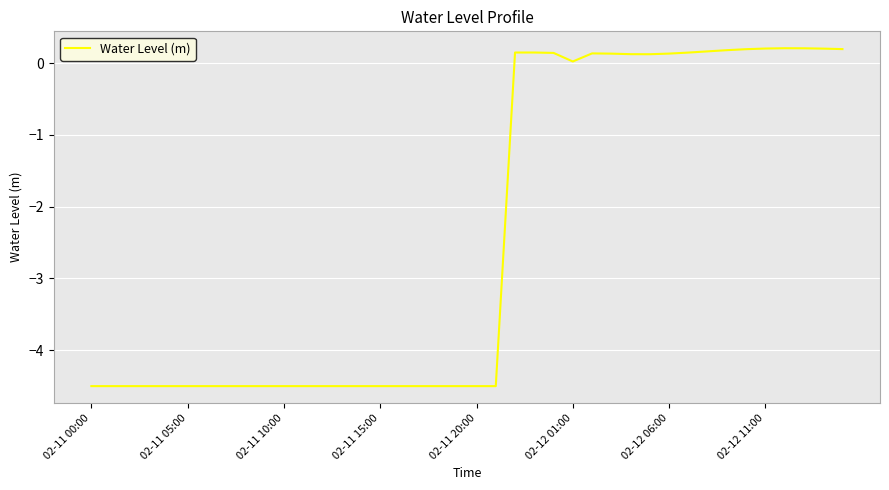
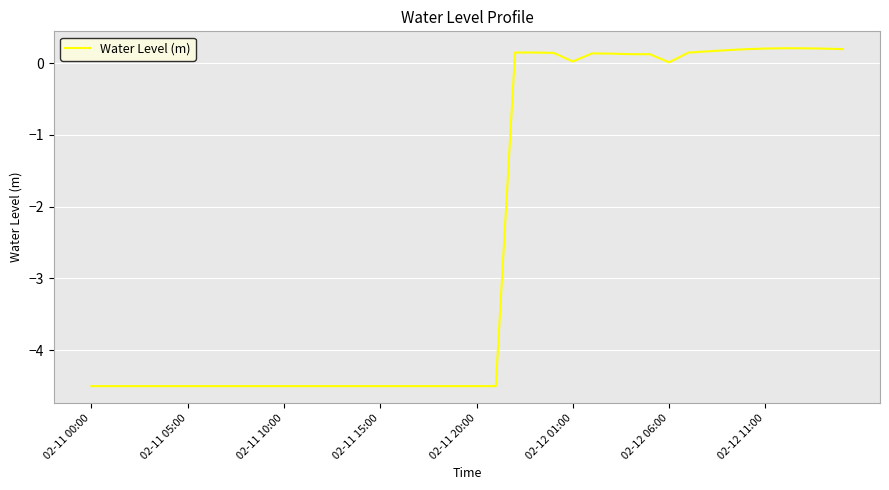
02-12 06:00: 0.1 -> 0.0
